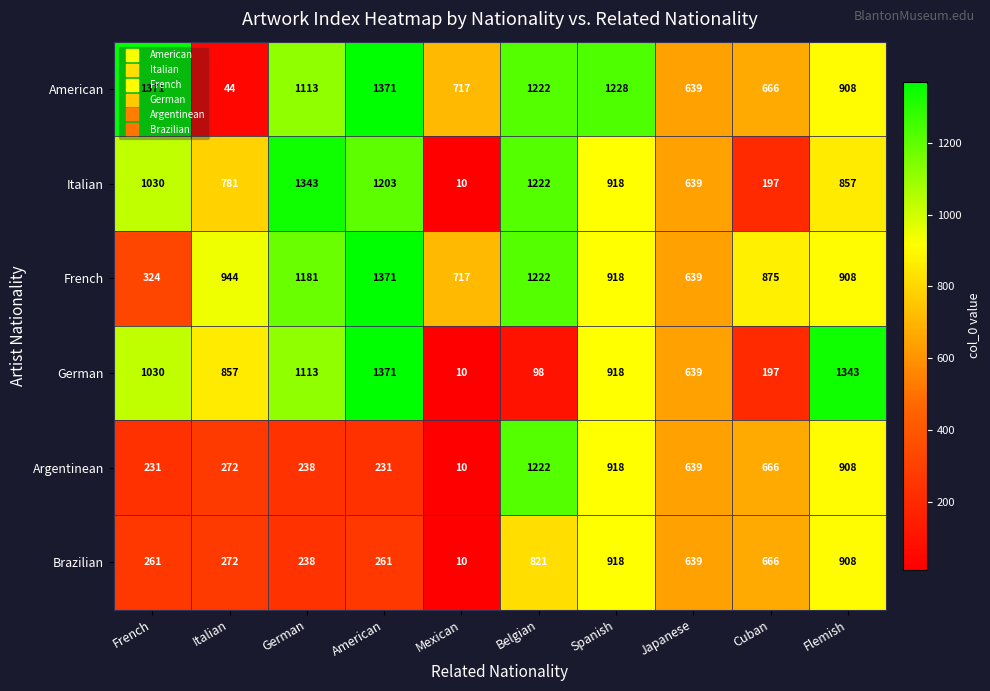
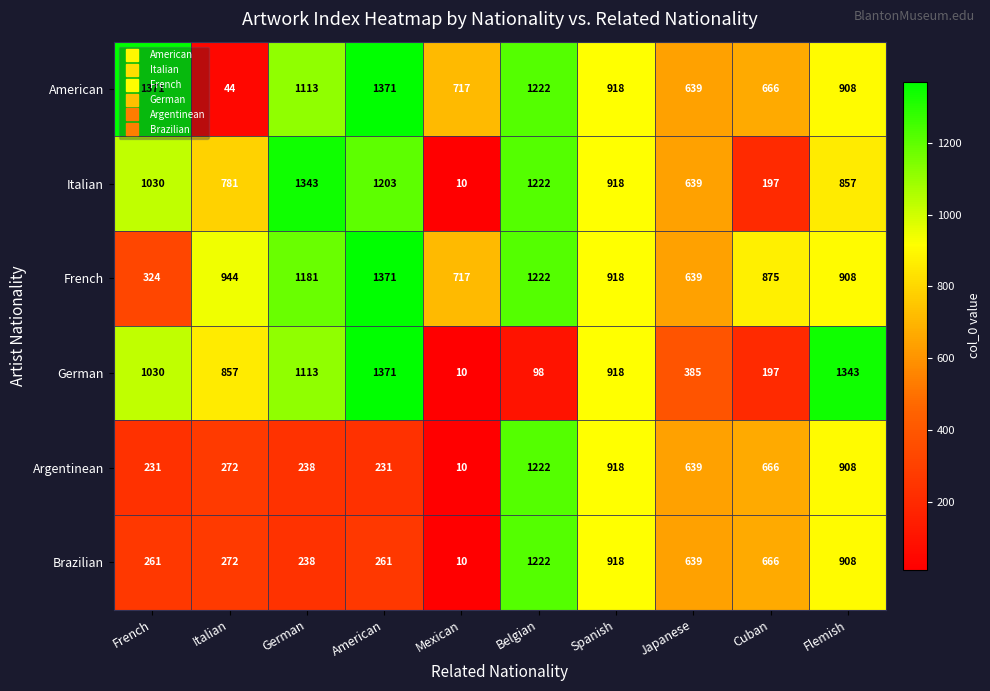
American, Spanish: 1228 -> 918
German, Japanese: 639 -> 385
Brazilian, Belgian: 821 -> 1222
